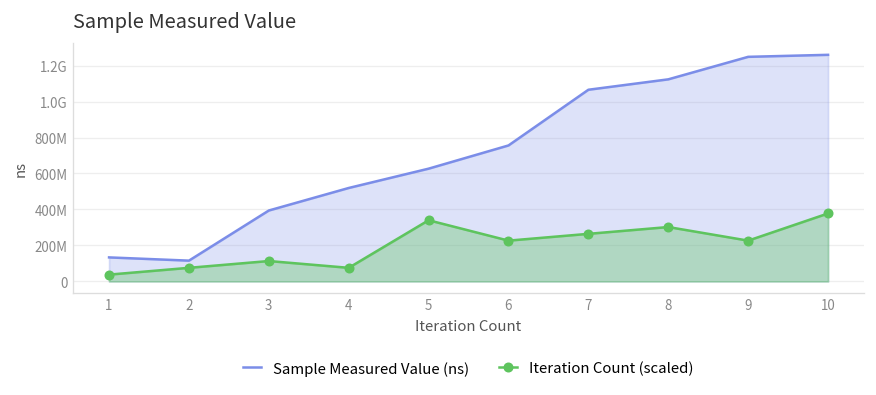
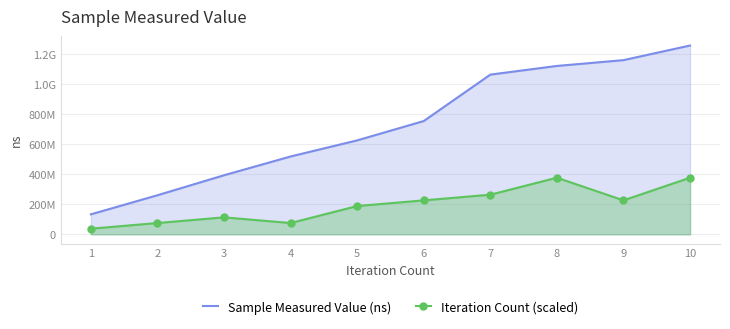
Sample Measured Value (ns), 2: 120000000 -> 260000000
Iteration Count (scaled), 5: 340000000 -> 190000000
Iteration Count (scaled), 8: 300000000 -> 380000000
Sample Measured Value (ns), 9: 1250000000 -> 1160000000
